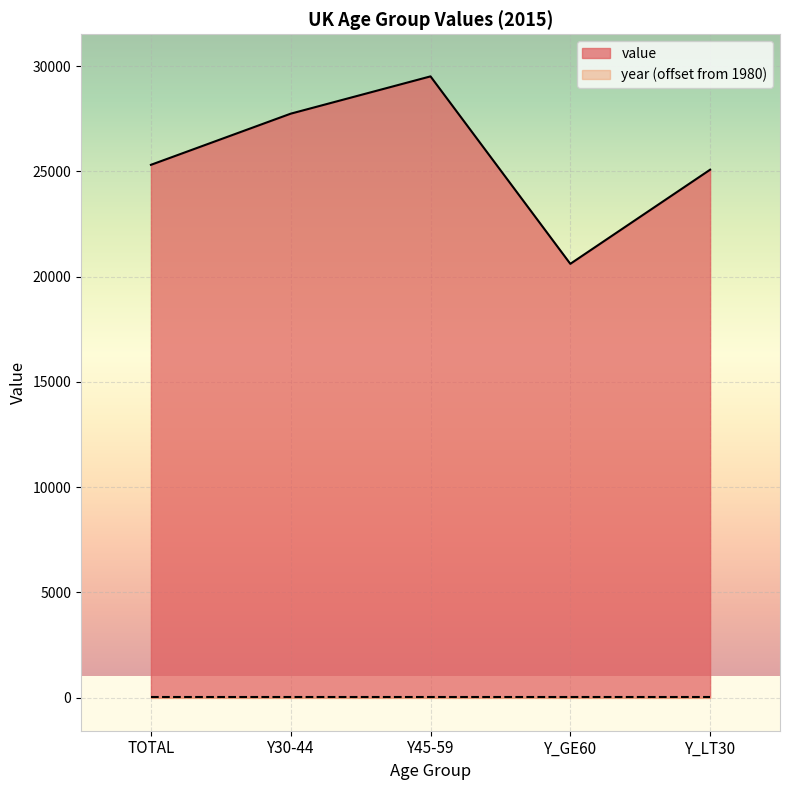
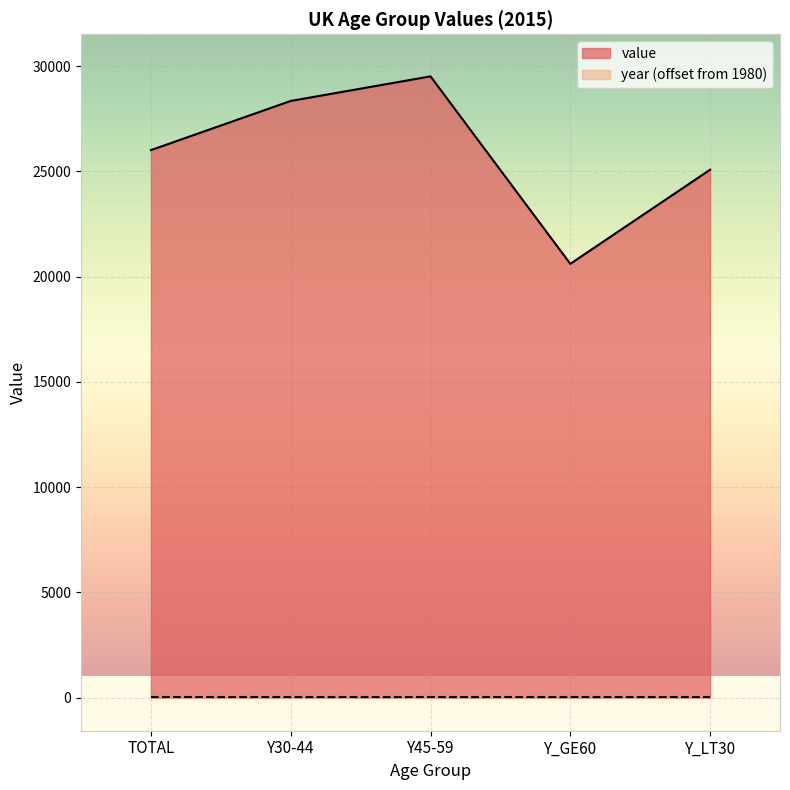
value, TOTAL: 25300 -> 26000
value, Y30-44: 27700 -> 28400
